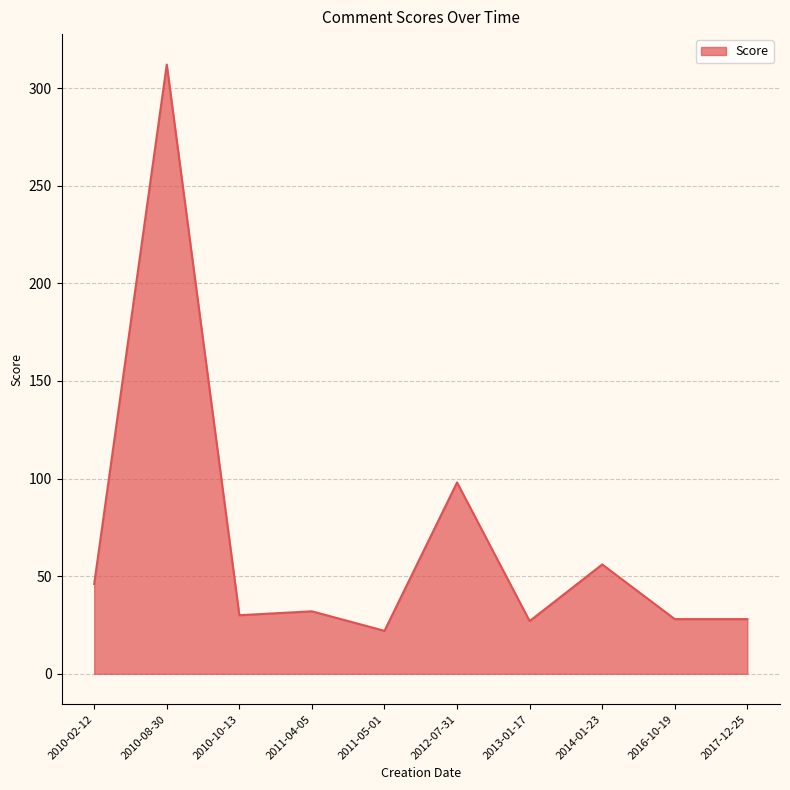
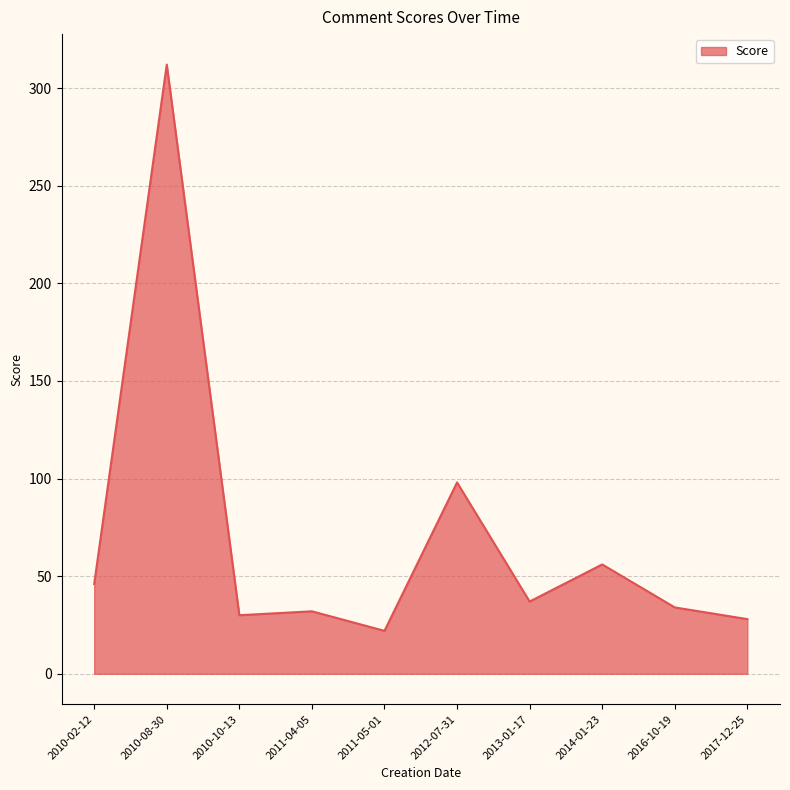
2013-01-17: 27 -> 37
2016-10-19: 28 -> 34
